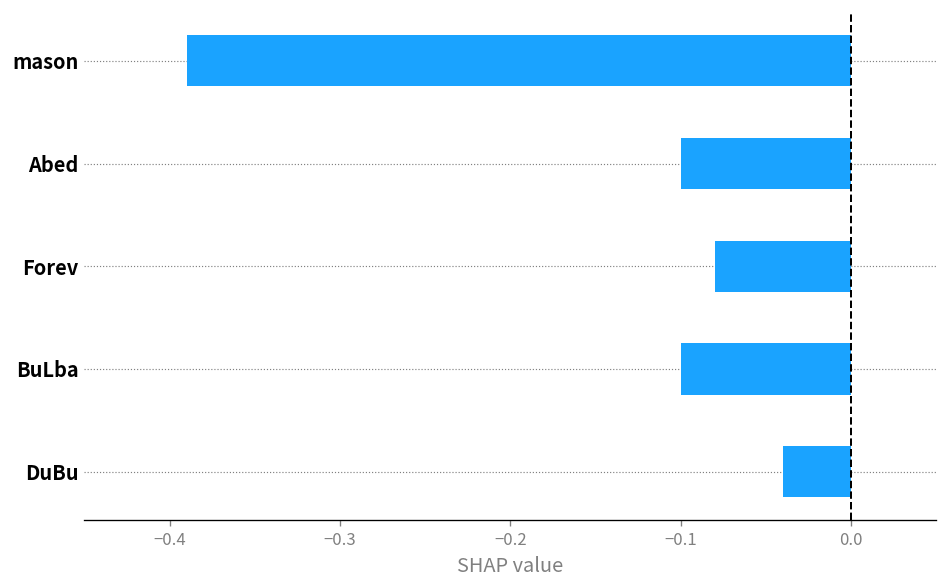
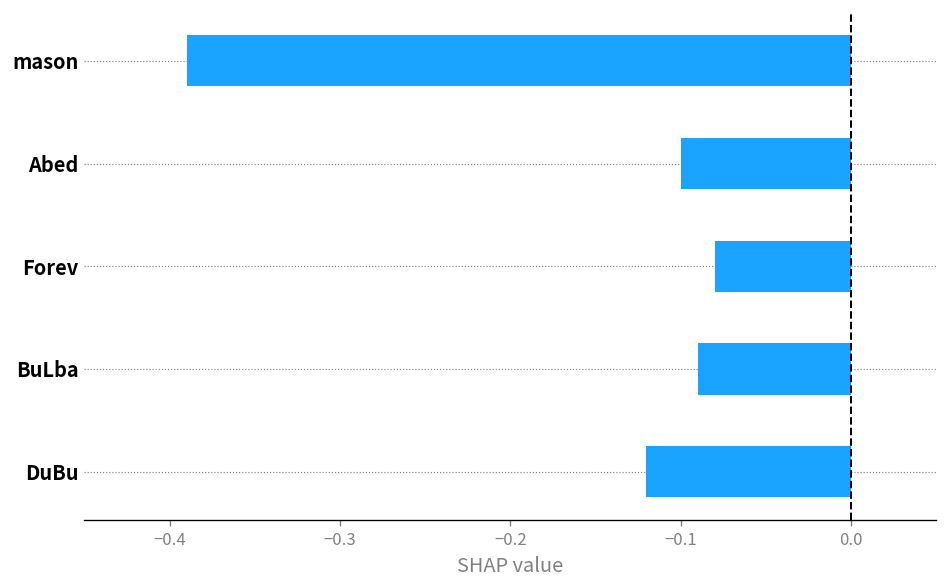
BuLba: -0.10 -> -0.09
DuBu: -0.04 -> -0.12
